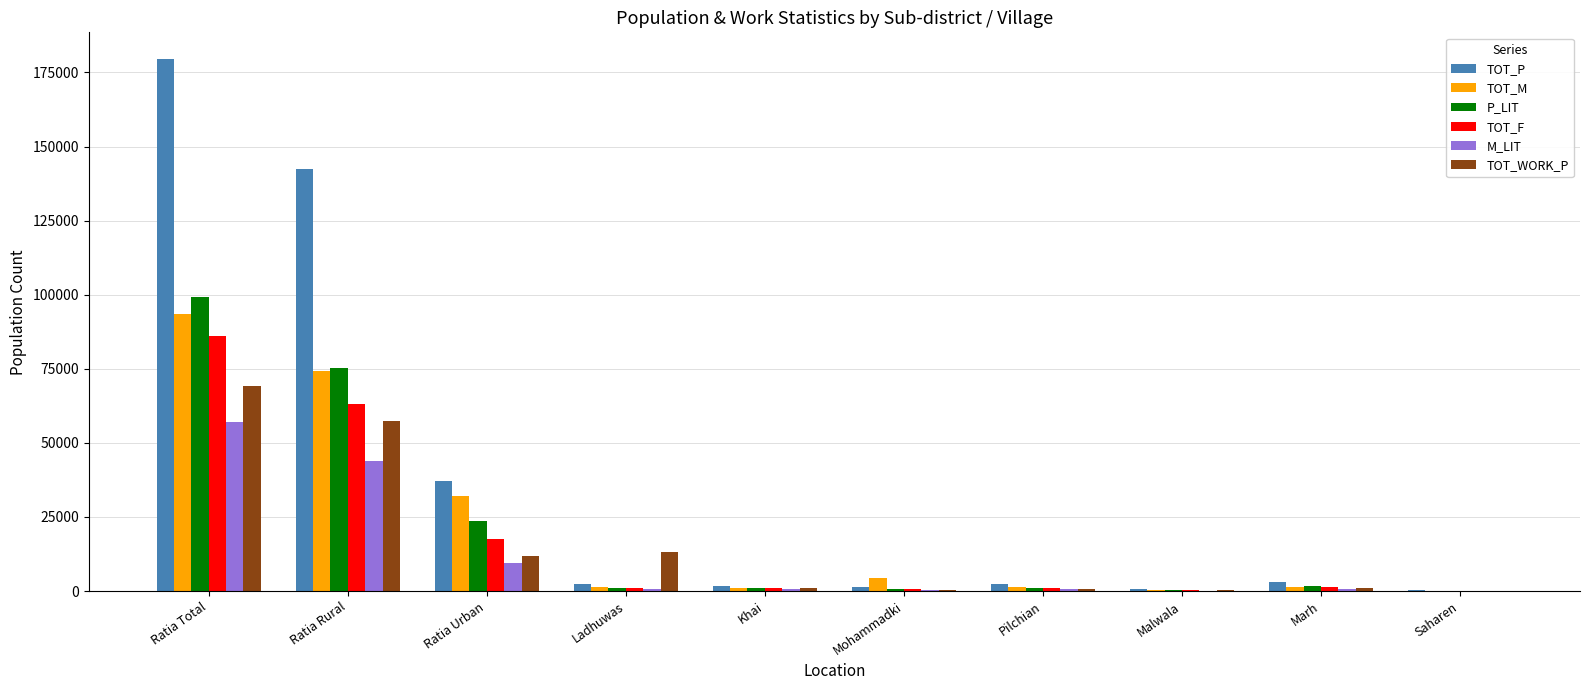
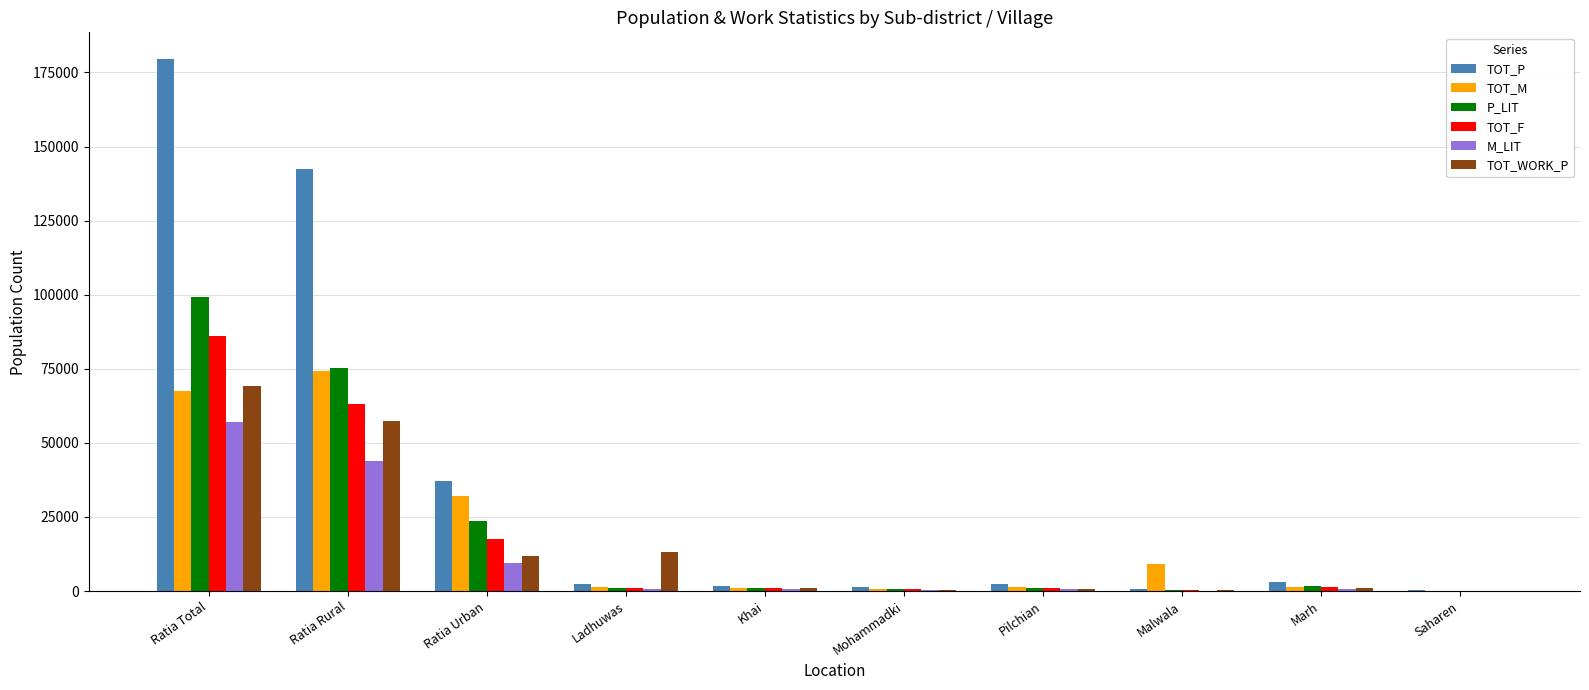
TOT_M, Ratia Total: 94000 -> 67000
TOT_M, Mohammadki: 4000 -> 1000
TOT_M, Malwala: 0 -> 9000
